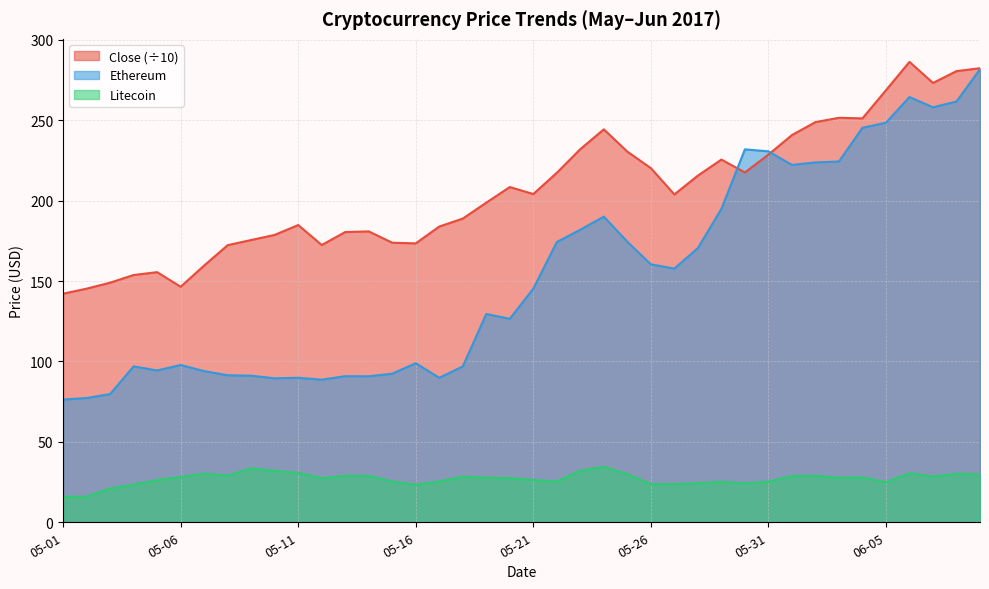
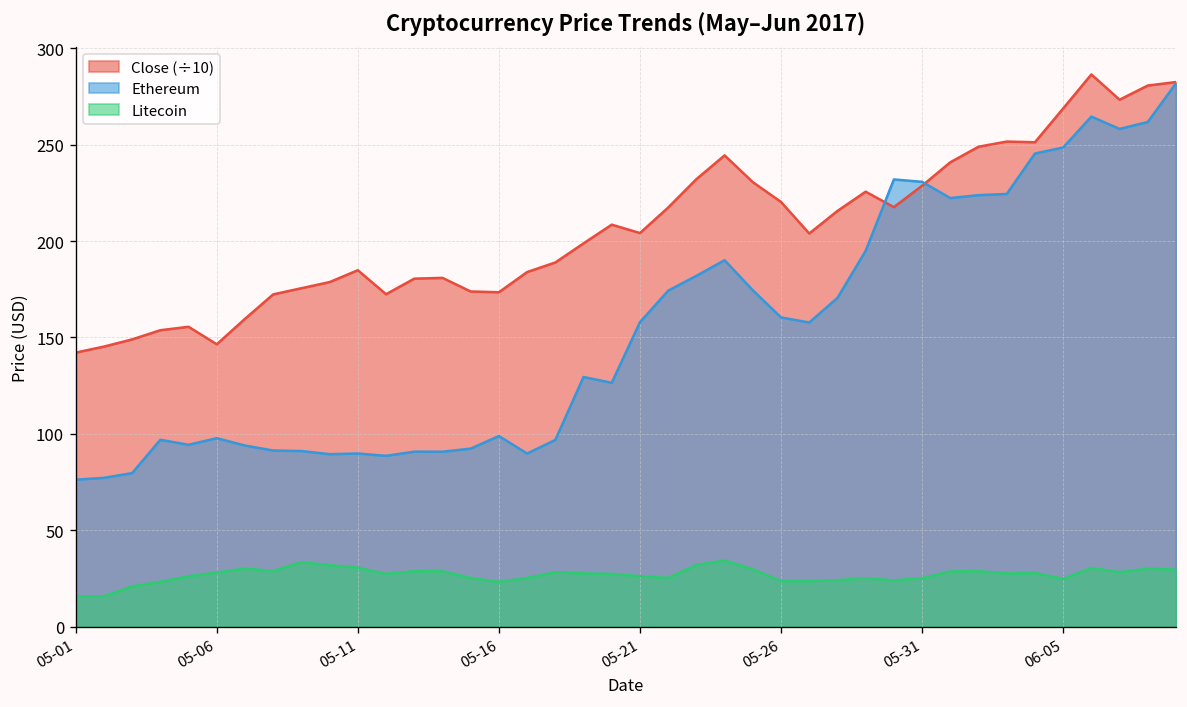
Ethereum, 05-21: 145 -> 158
